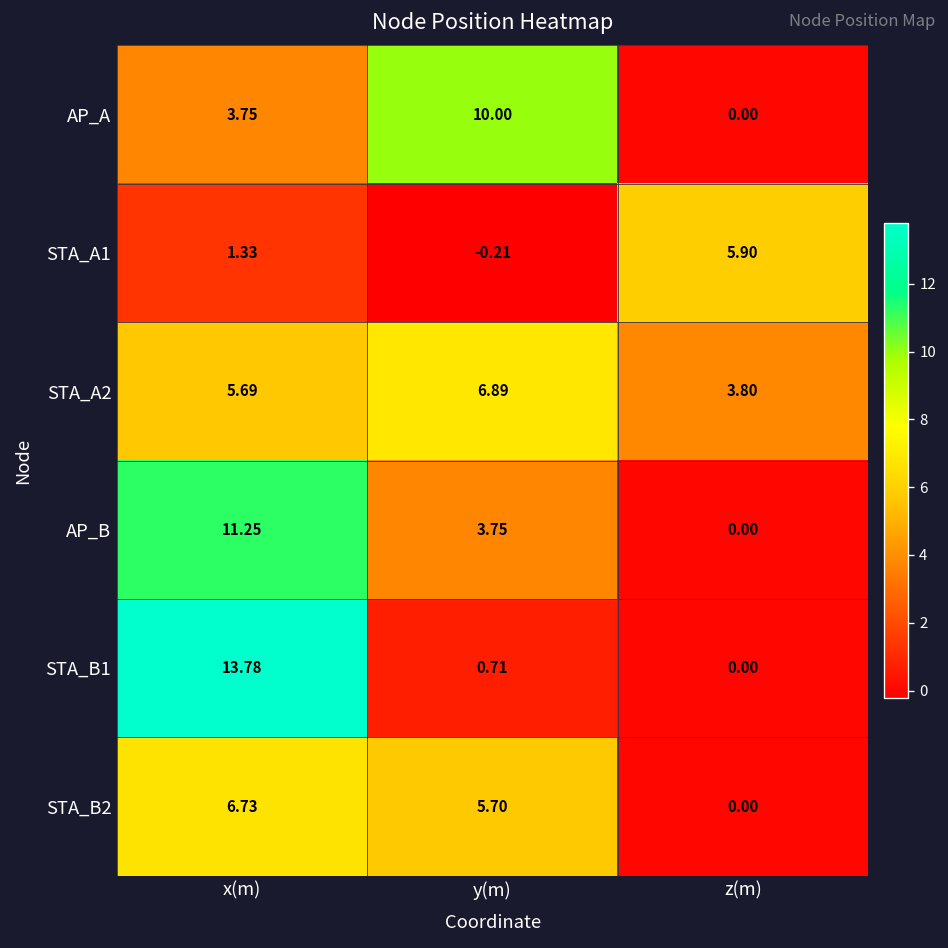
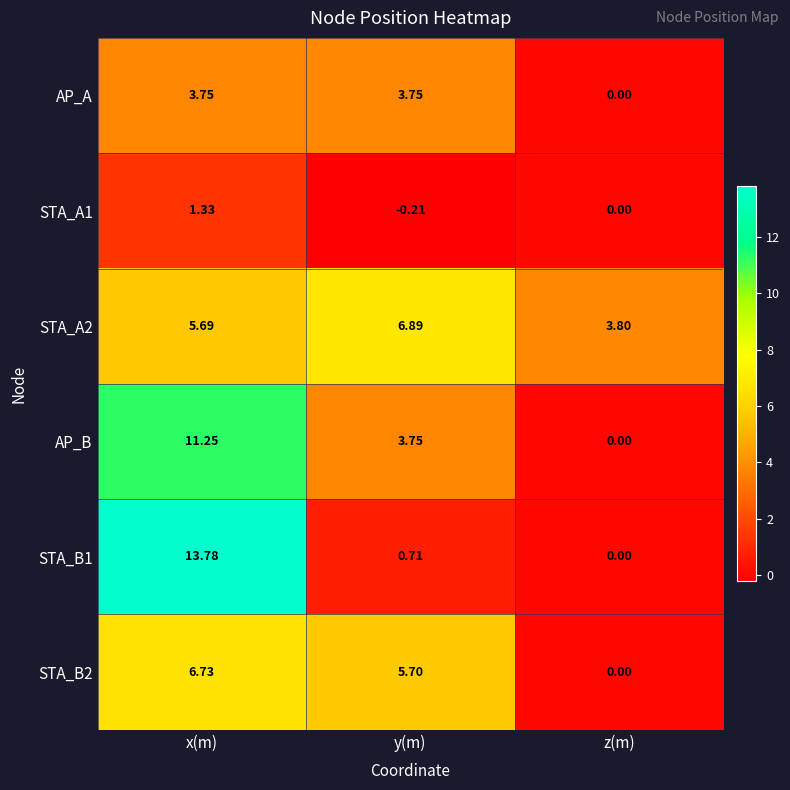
AP_A, y(m): 10.00 -> 3.75
STA_A1, z(m): 5.90 -> 0.00
